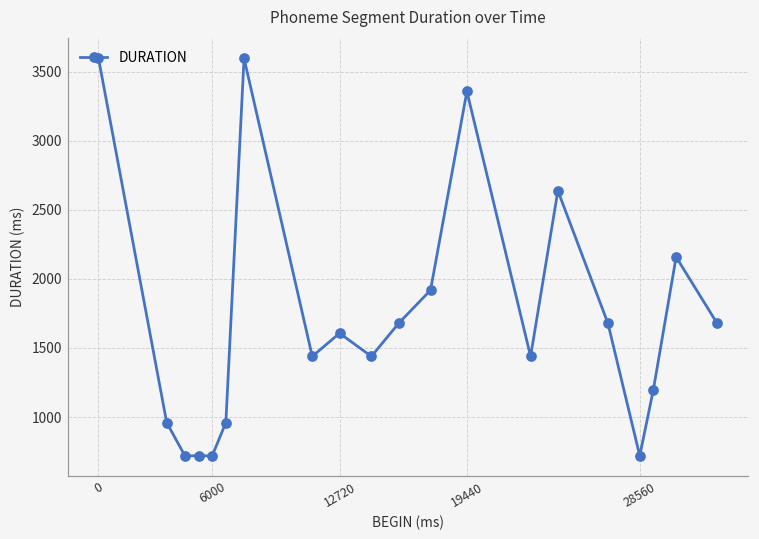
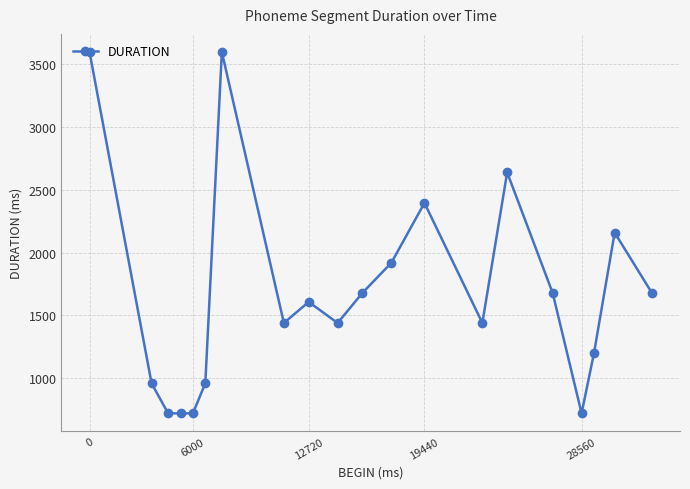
19440: 3360 -> 2400
